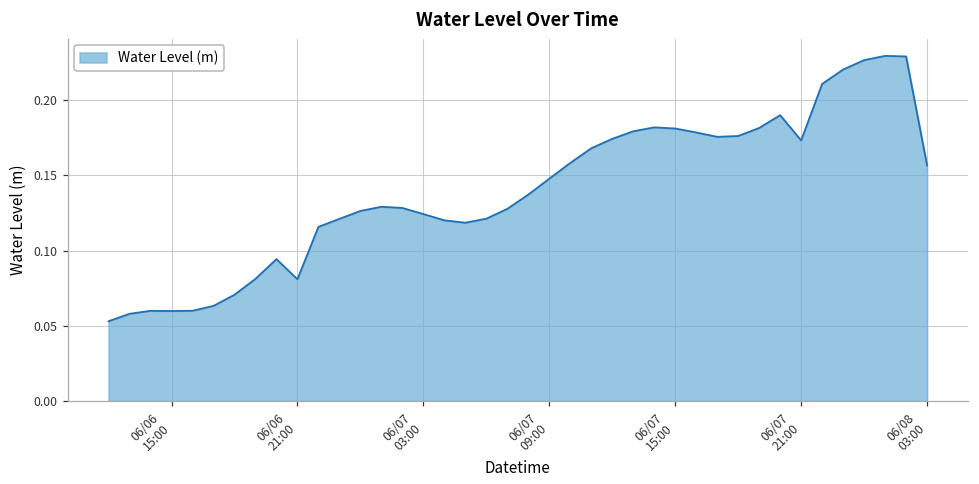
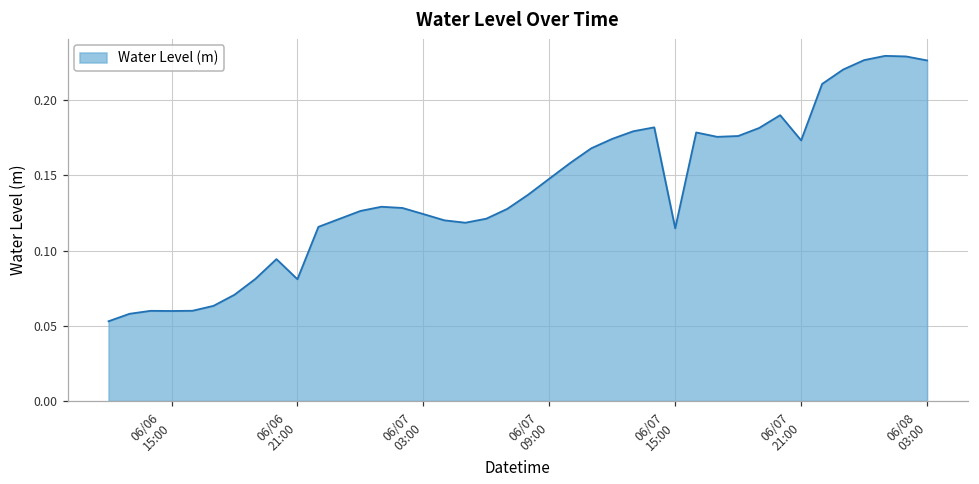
06/07 15:00: 0.181 -> 0.115
06/08 03:00: 0.157 -> 0.226
